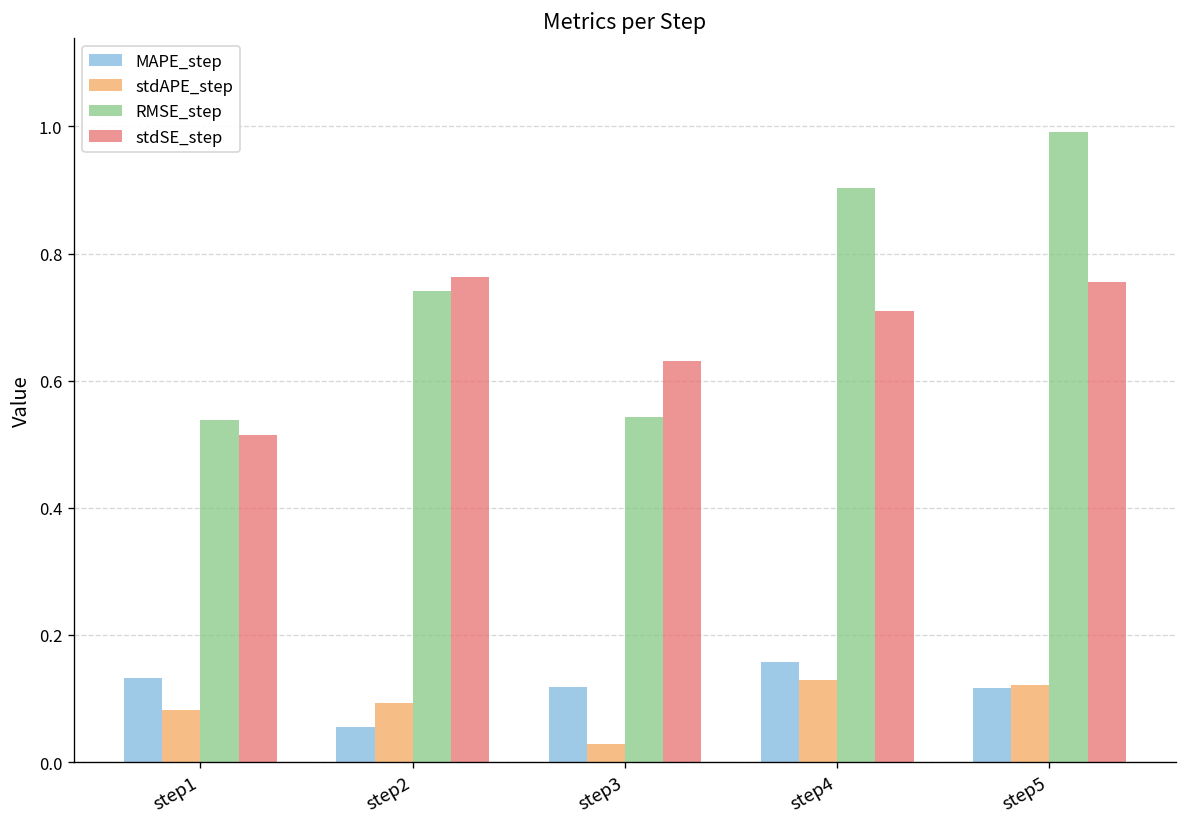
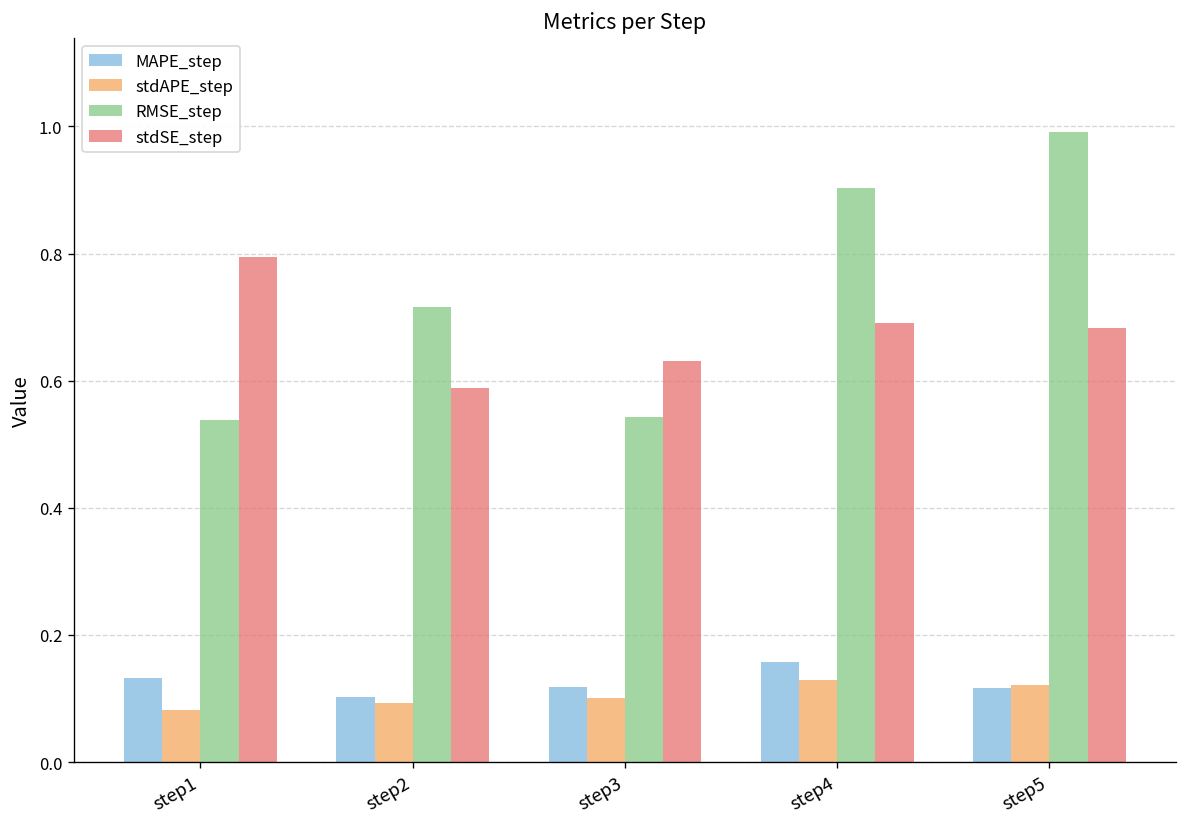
stdSE_step, step1: 0.52 -> 0.79
MAPE_step, step2: 0.06 -> 0.10
RMSE_step, step2: 0.74 -> 0.72
stdSE_step, step2: 0.76 -> 0.59
stdAPE_step, step3: 0.03 -> 0.10
stdSE_step, step4: 0.71 -> 0.69
stdSE_step, step5: 0.76 -> 0.68
